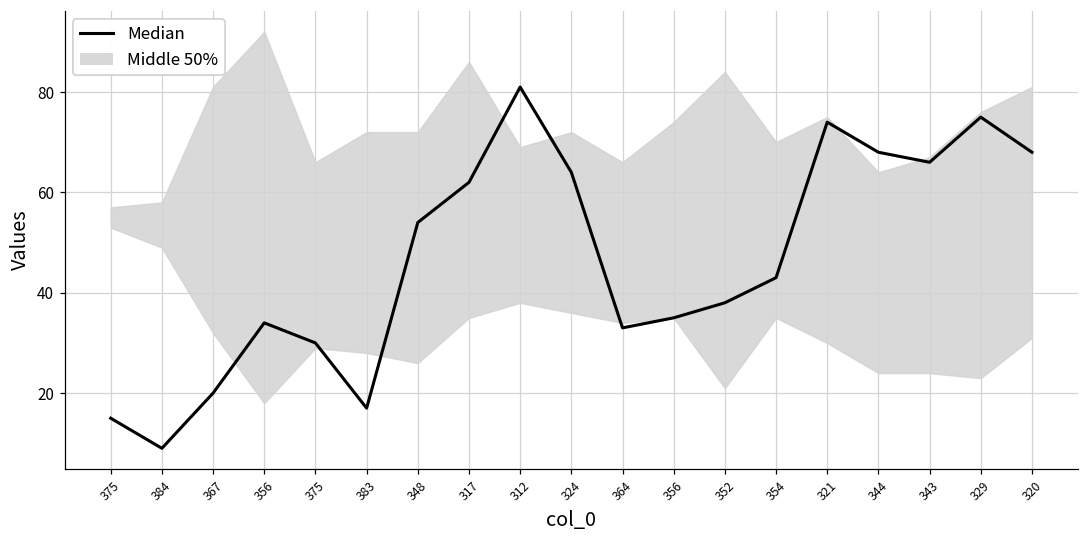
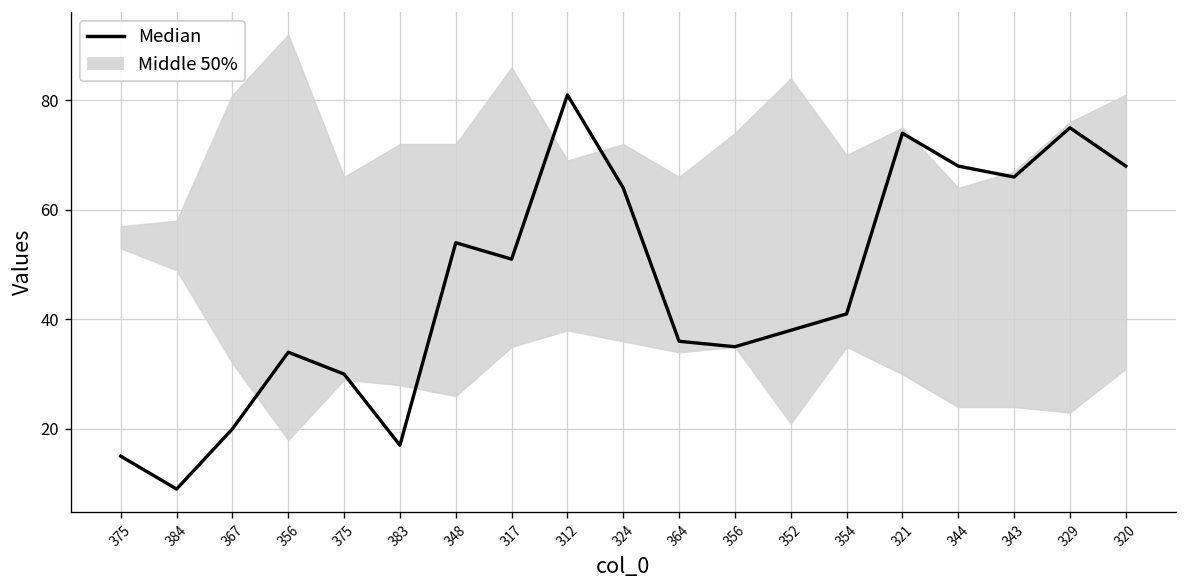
Median, 317: 62 -> 51
Median, 364: 33 -> 36
Median, 354: 43 -> 41
